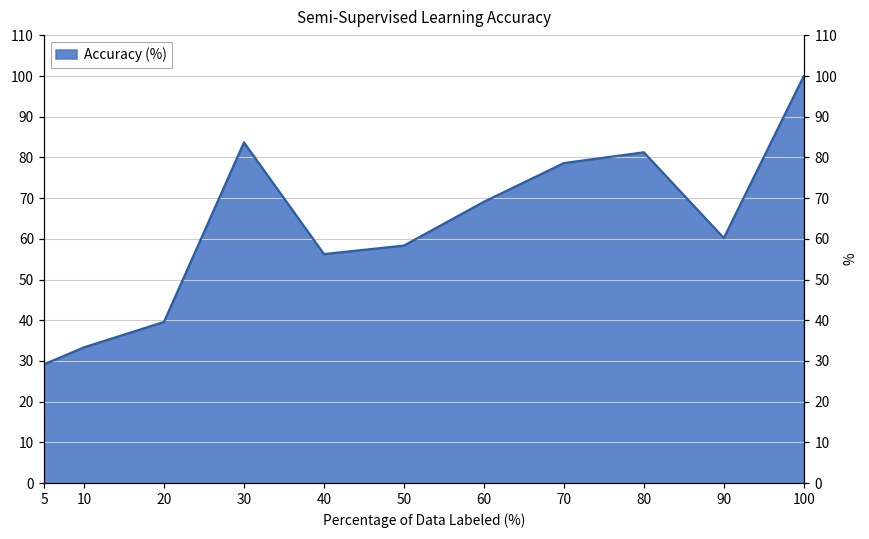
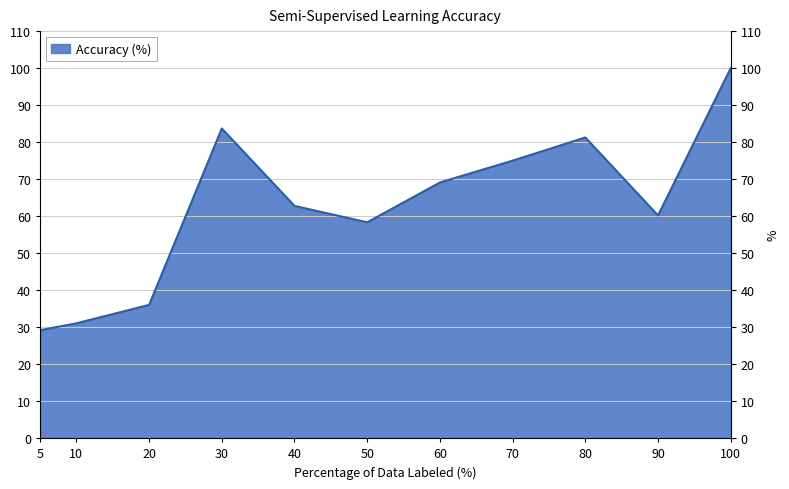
10: 33 -> 31
20: 40 -> 36
40: 56 -> 63
70: 79 -> 75
